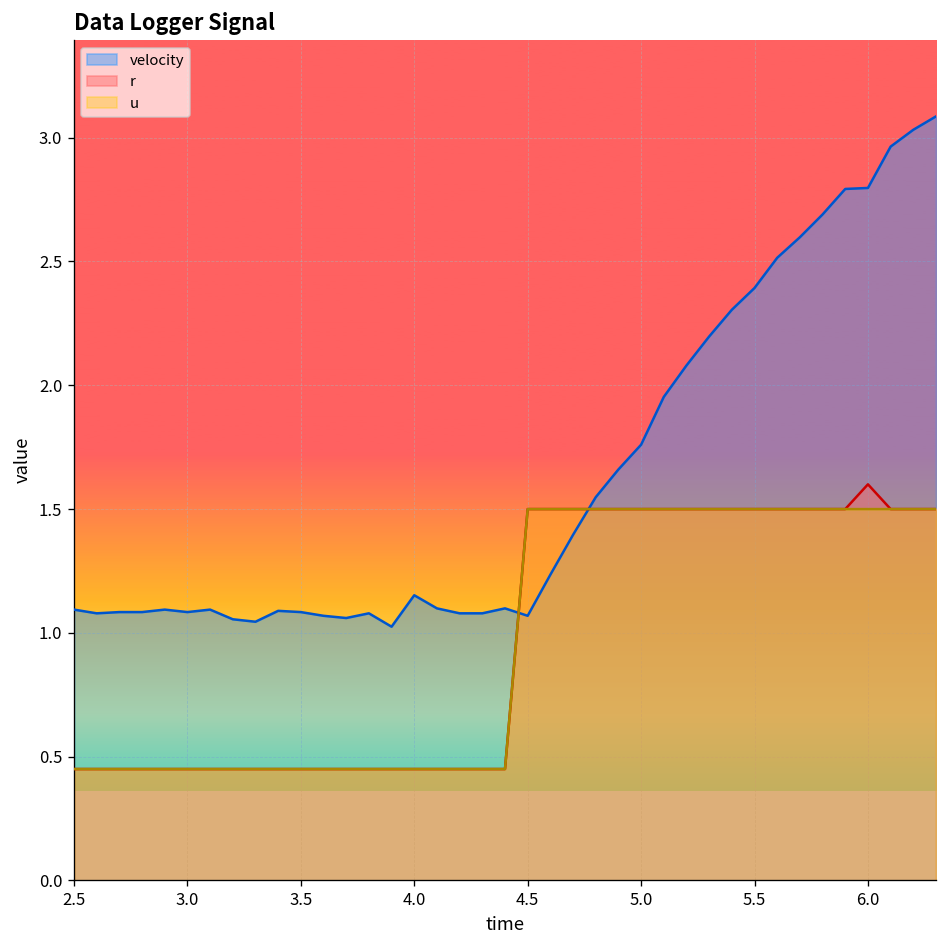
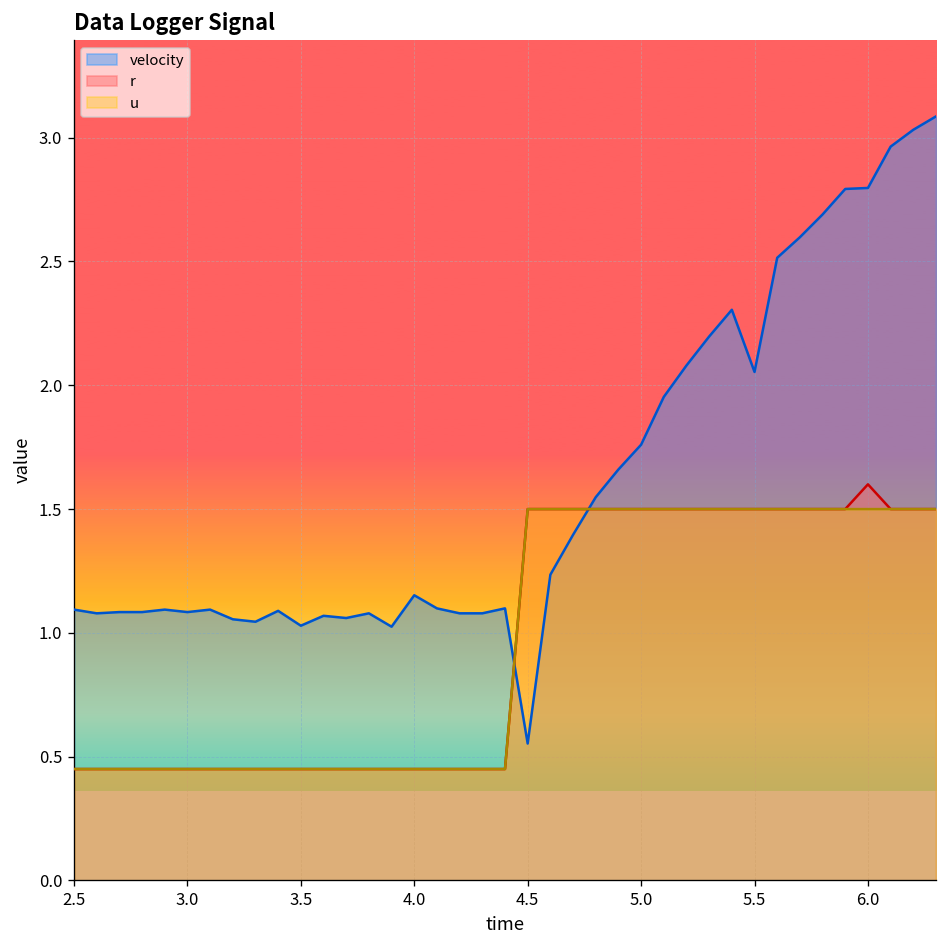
velocity, 3.5: 1.08 -> 1.03
velocity, 4.5: 1.07 -> 0.55
velocity, 5.5: 2.39 -> 2.05
